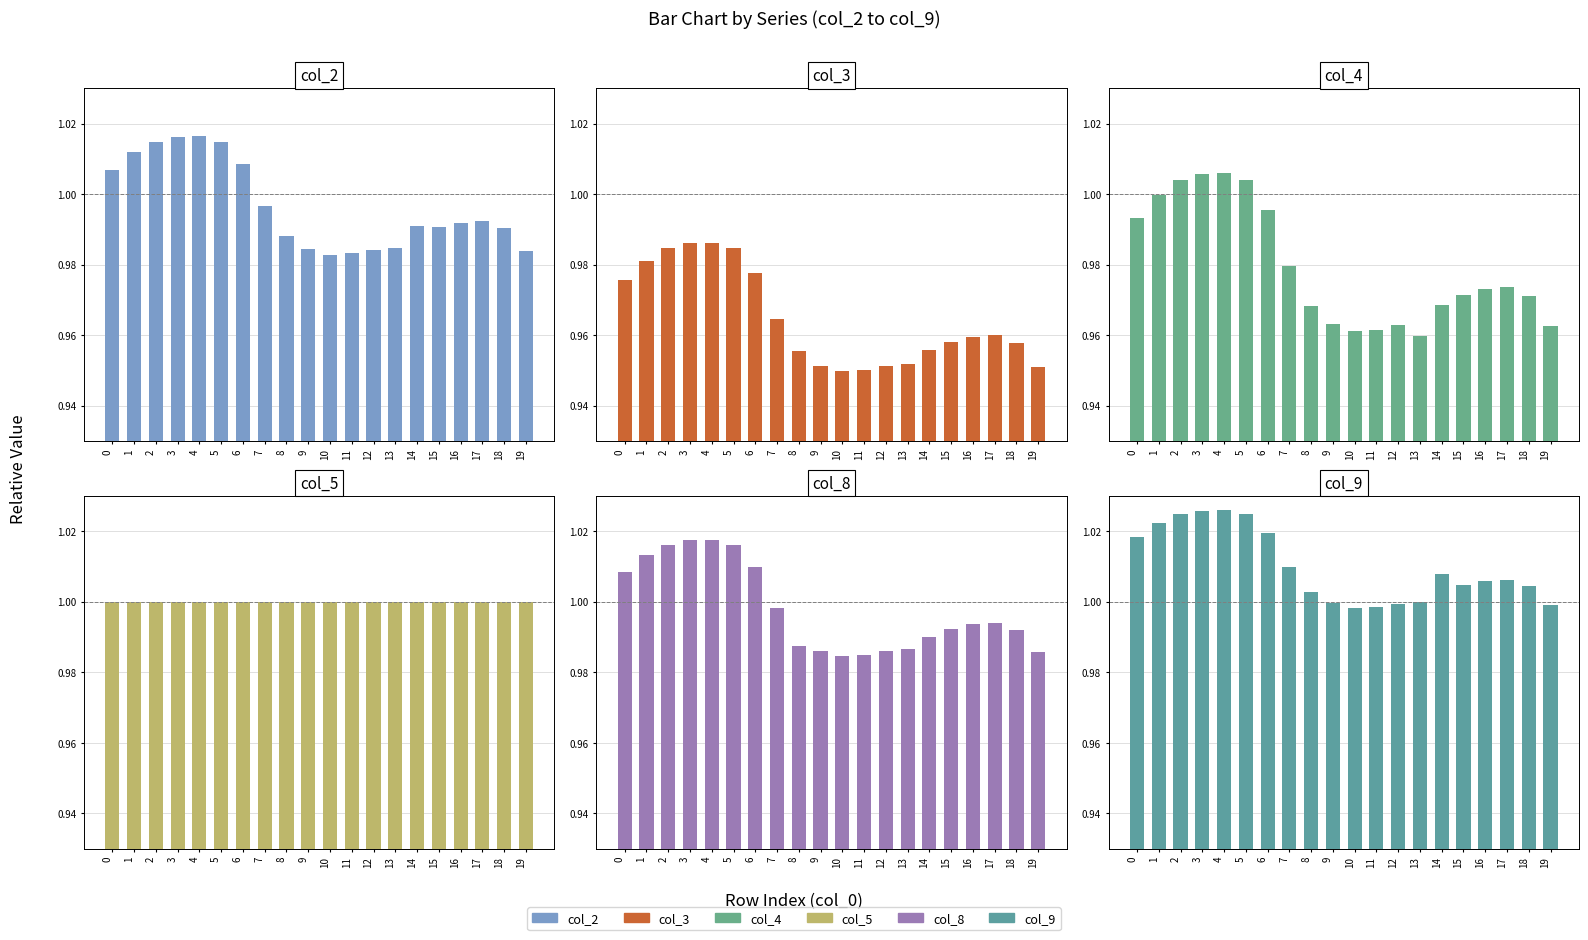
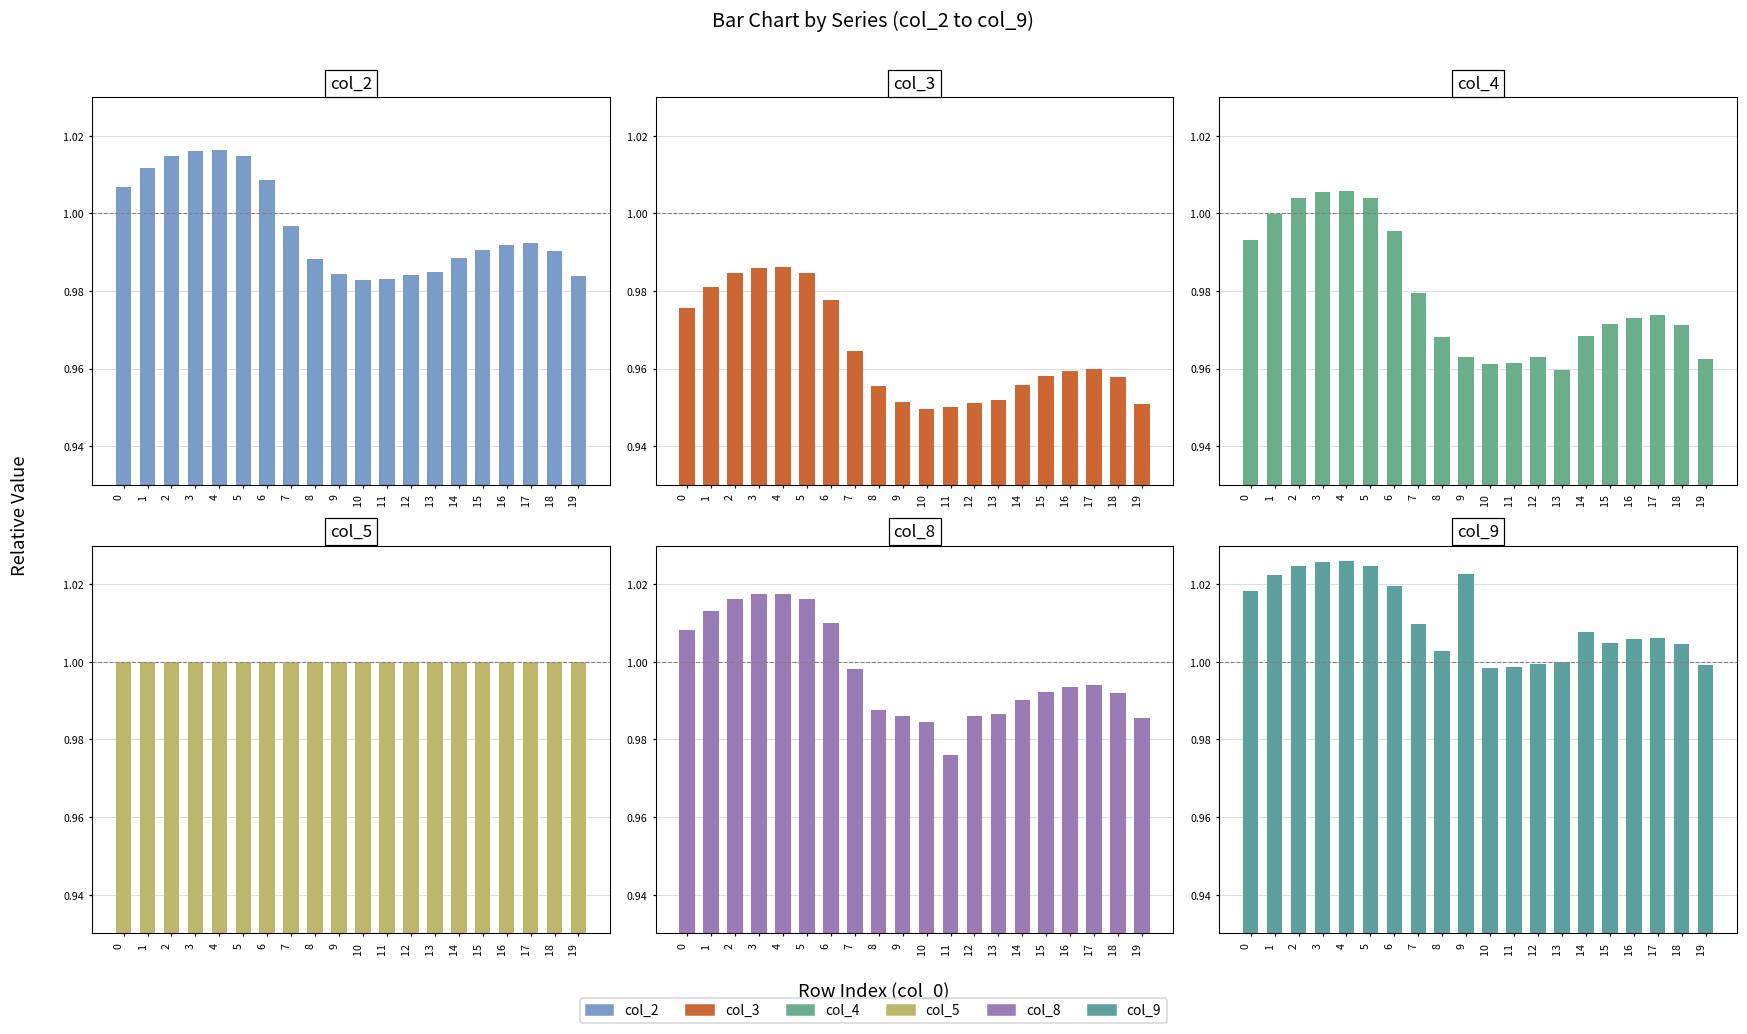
col_2, 14: 0.991 -> 0.988
col_8, 11: 0.985 -> 0.976
col_9, 9: 1.000 -> 1.023
